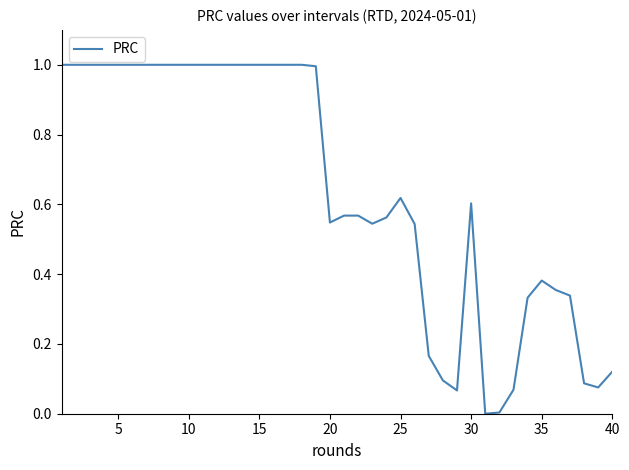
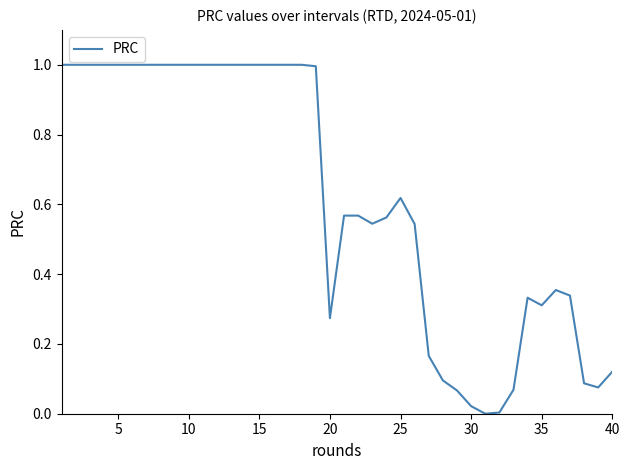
20: 0.55 -> 0.27
30: 0.60 -> 0.02
35: 0.38 -> 0.31
